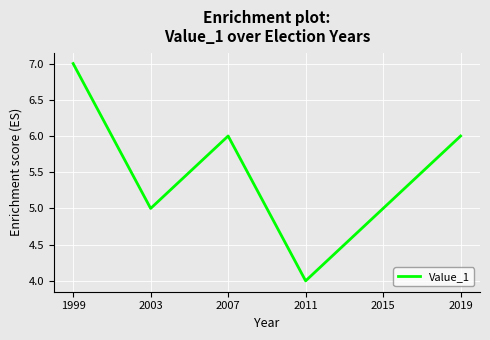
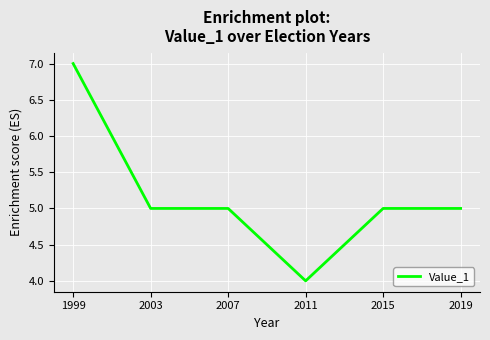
2007: 6 -> 5
2019: 6 -> 5
